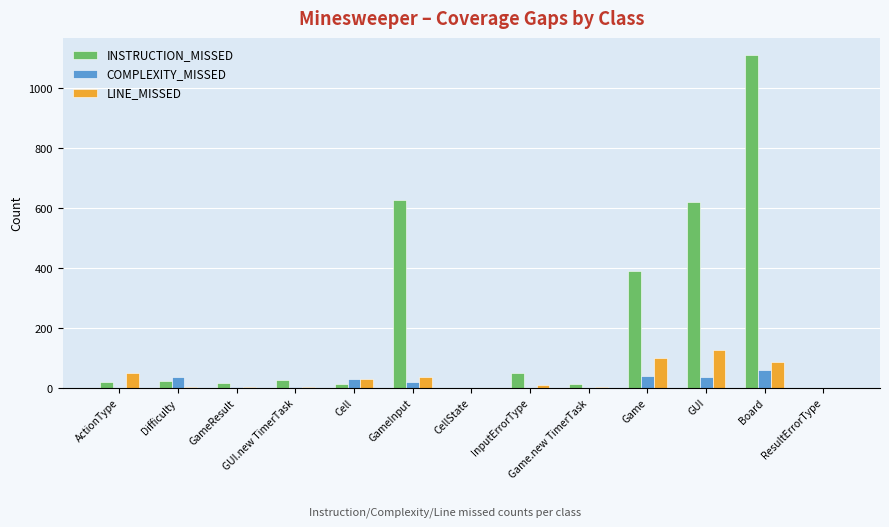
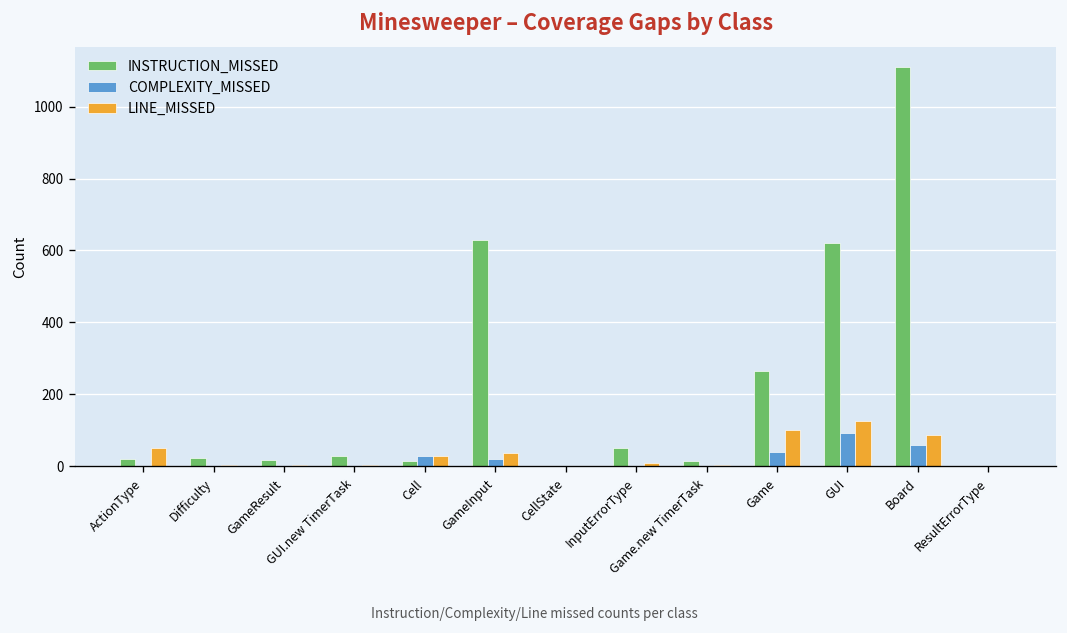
COMPLEXITY_MISSED, Difficulty: 40 -> 0
INSTRUCTION_MISSED, Game: 390 -> 260
COMPLEXITY_MISSED, GUI: 40 -> 90
